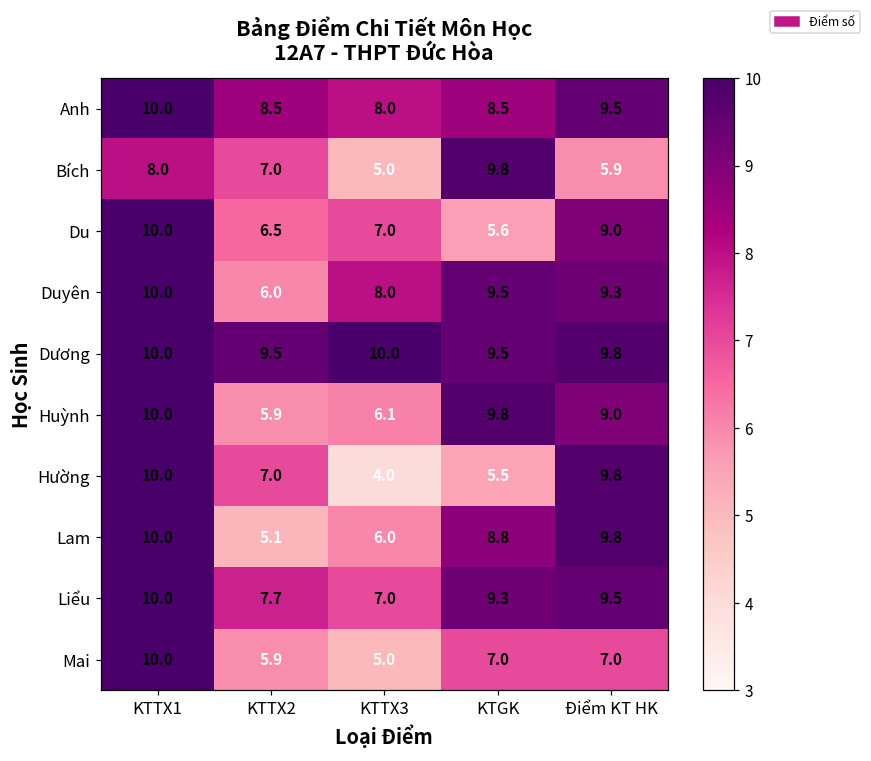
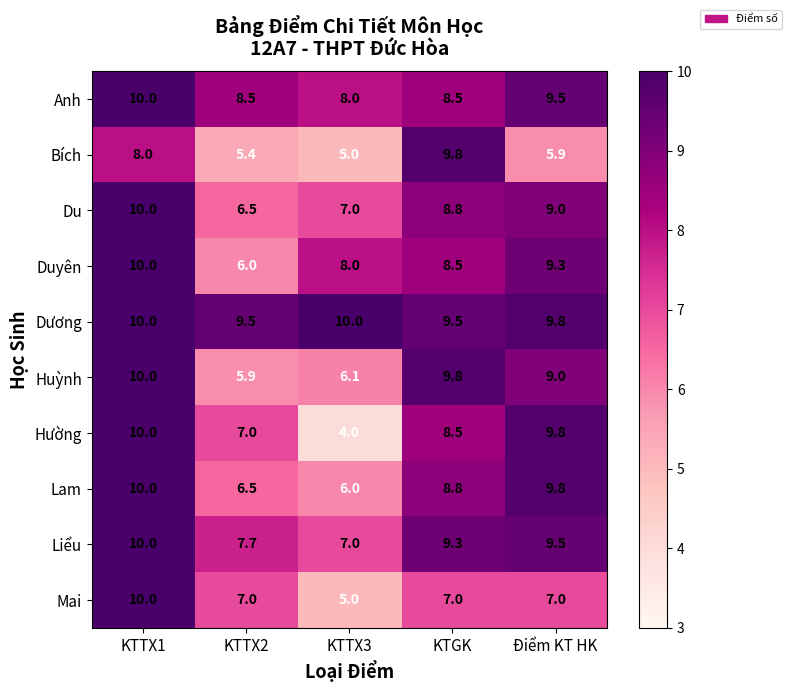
Bích, KTTX2: 7.0 -> 5.4
Du, KTGK: 5.6 -> 8.8
Duyên, KTGK: 9.5 -> 8.5
Hường, KTGK: 5.5 -> 8.5
Lam, KTTX2: 5.1 -> 6.5
Mai, KTTX2: 5.9 -> 7.0
